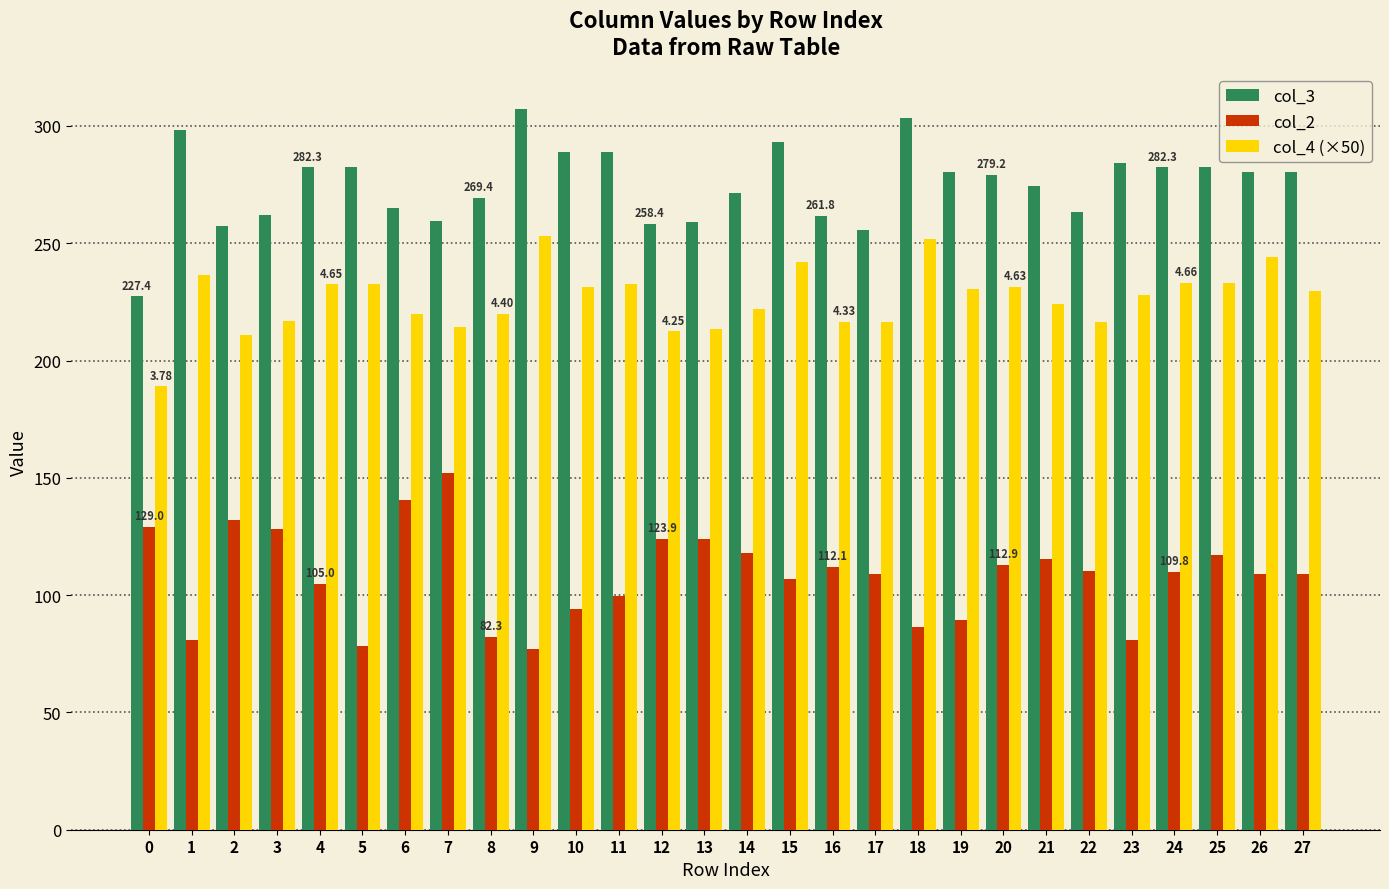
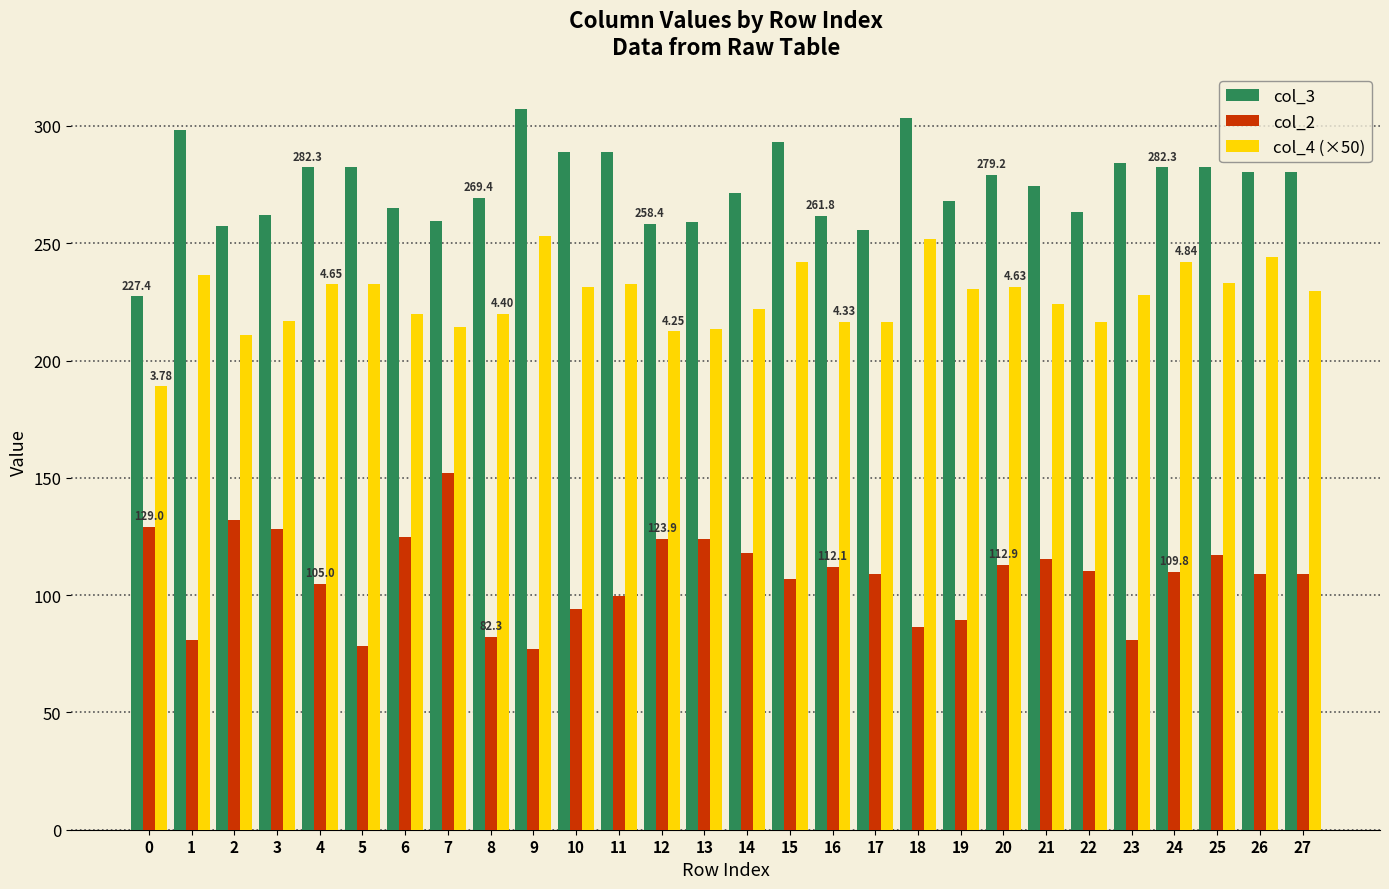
col_2, 6: 141 -> 125
col_3, 19: 280 -> 268
col_4 (×50), 24: 4.66 -> 4.84
